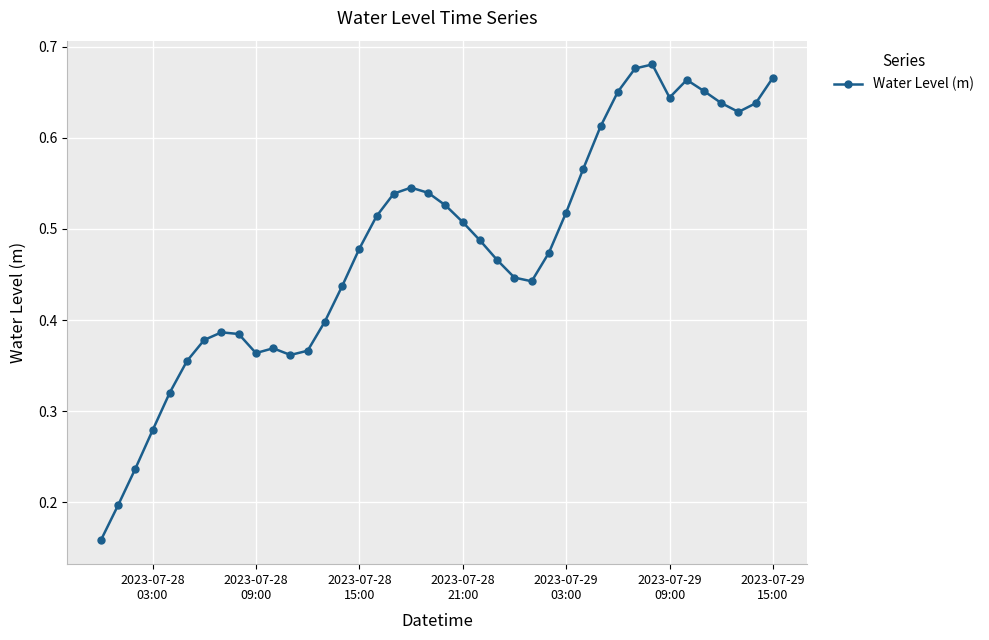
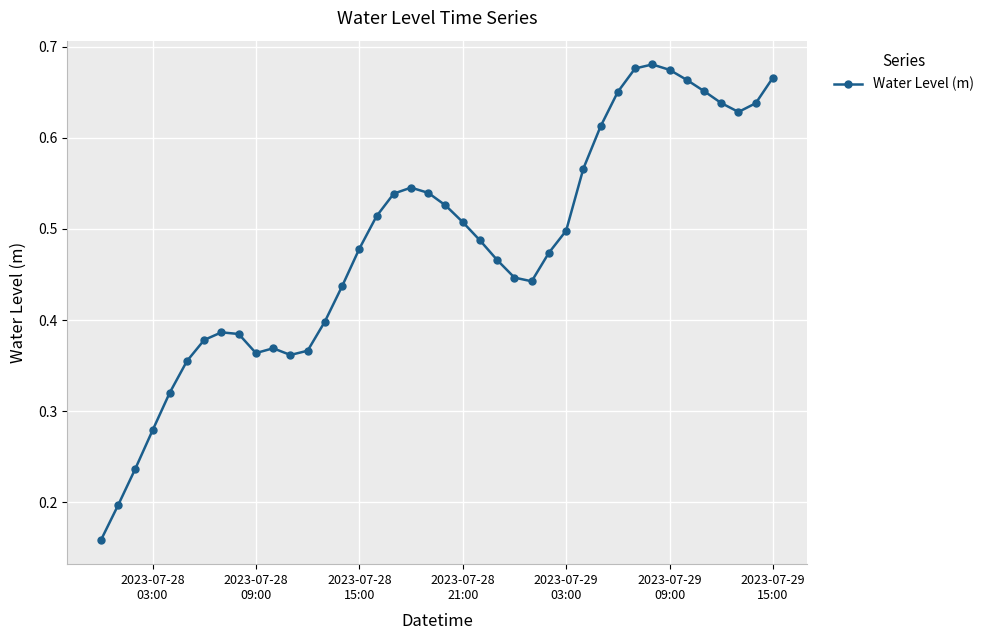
2023-07-29 03:00: 0.52 -> 0.50
2023-07-29 09:00: 0.64 -> 0.67
